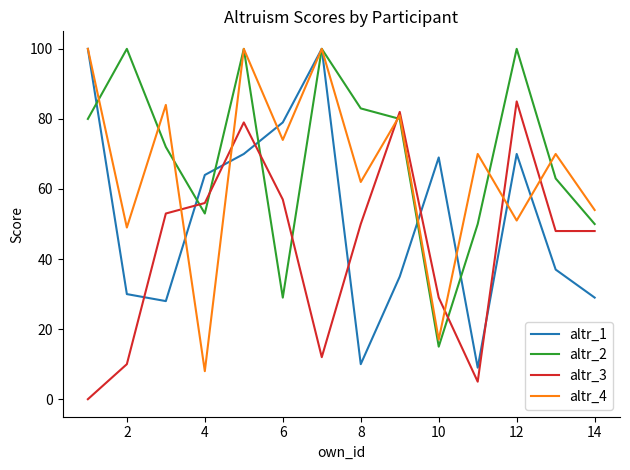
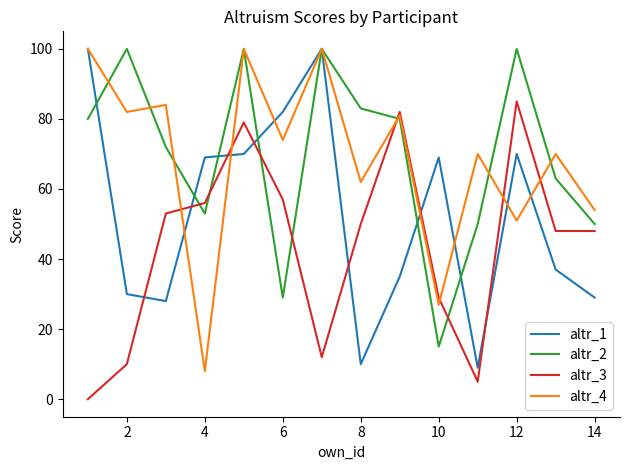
altr_4, 2: 49 -> 82
altr_1, 4: 64 -> 69
altr_1, 6: 79 -> 82
altr_4, 10: 17 -> 27
